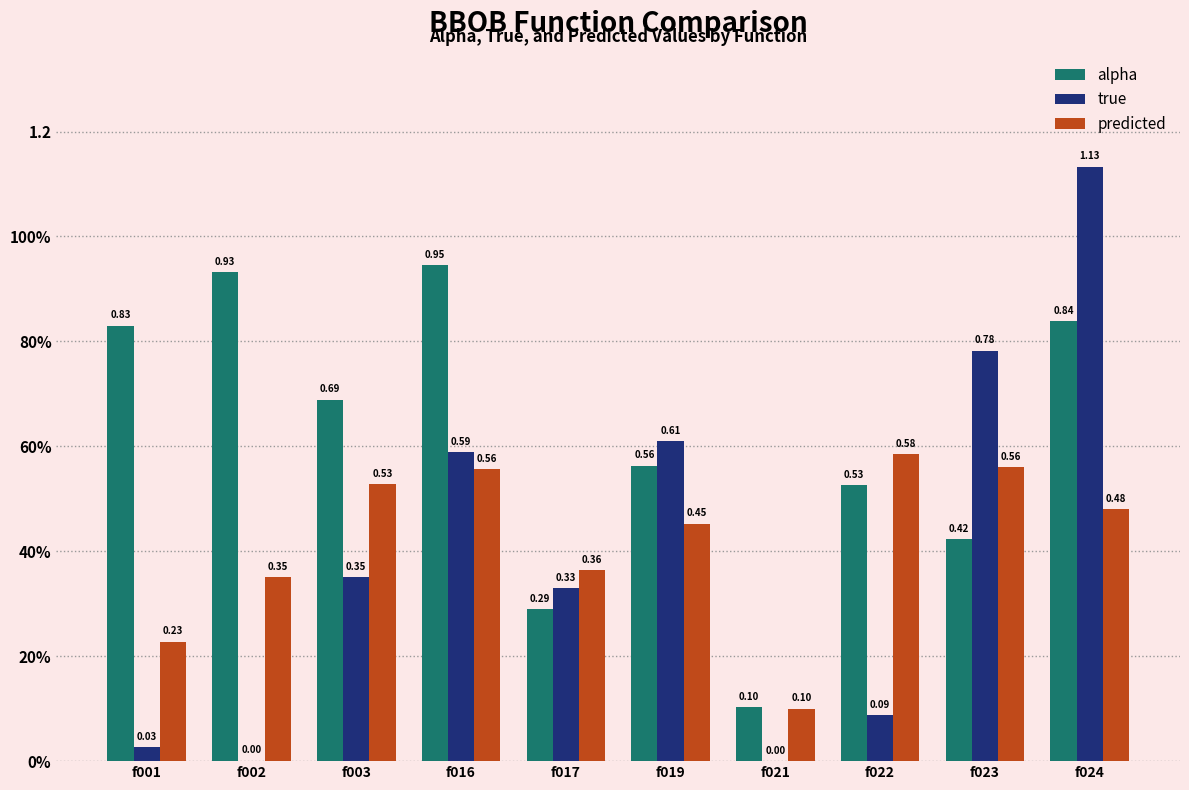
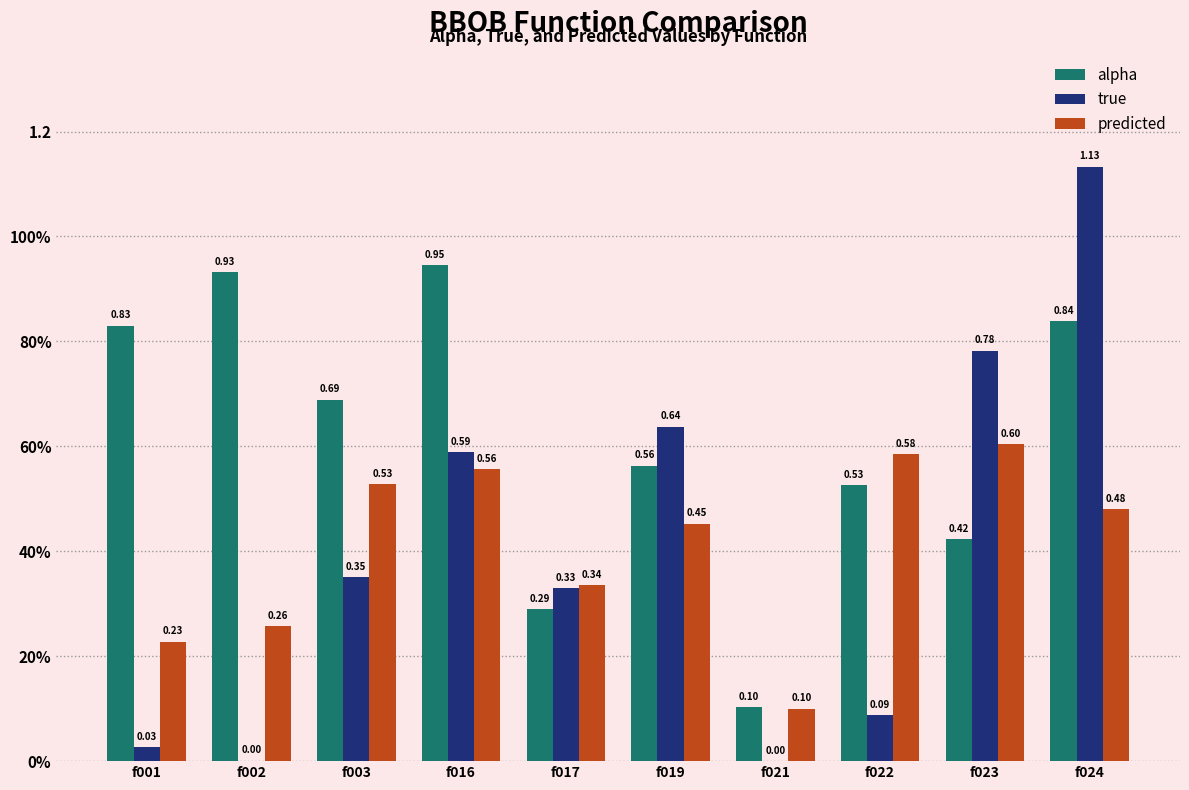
predicted, f002: 0.35 -> 0.26
predicted, f017: 0.36 -> 0.34
true, f019: 0.61 -> 0.64
predicted, f023: 0.56 -> 0.60
